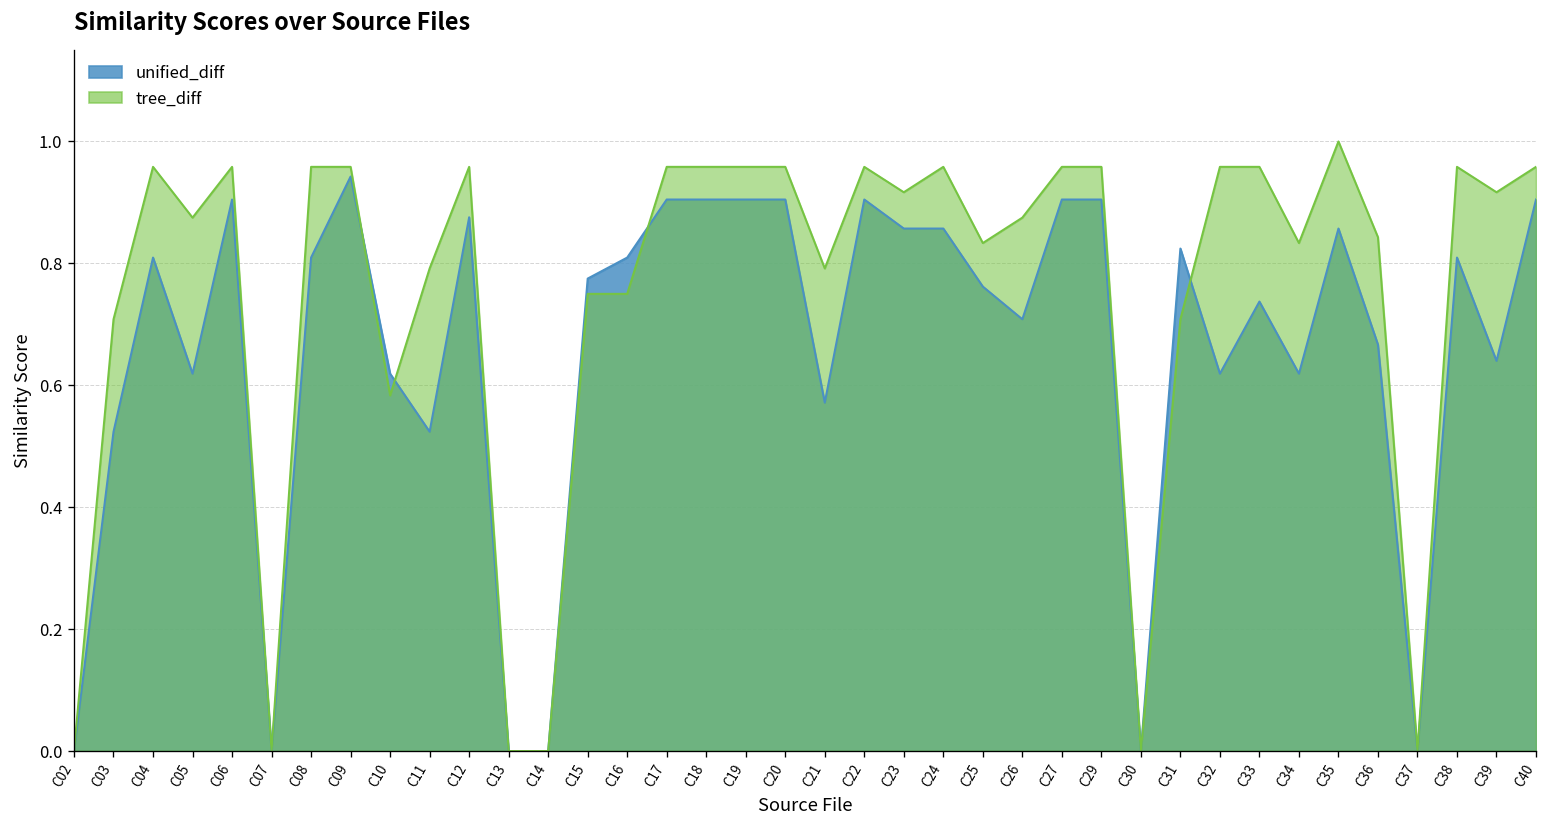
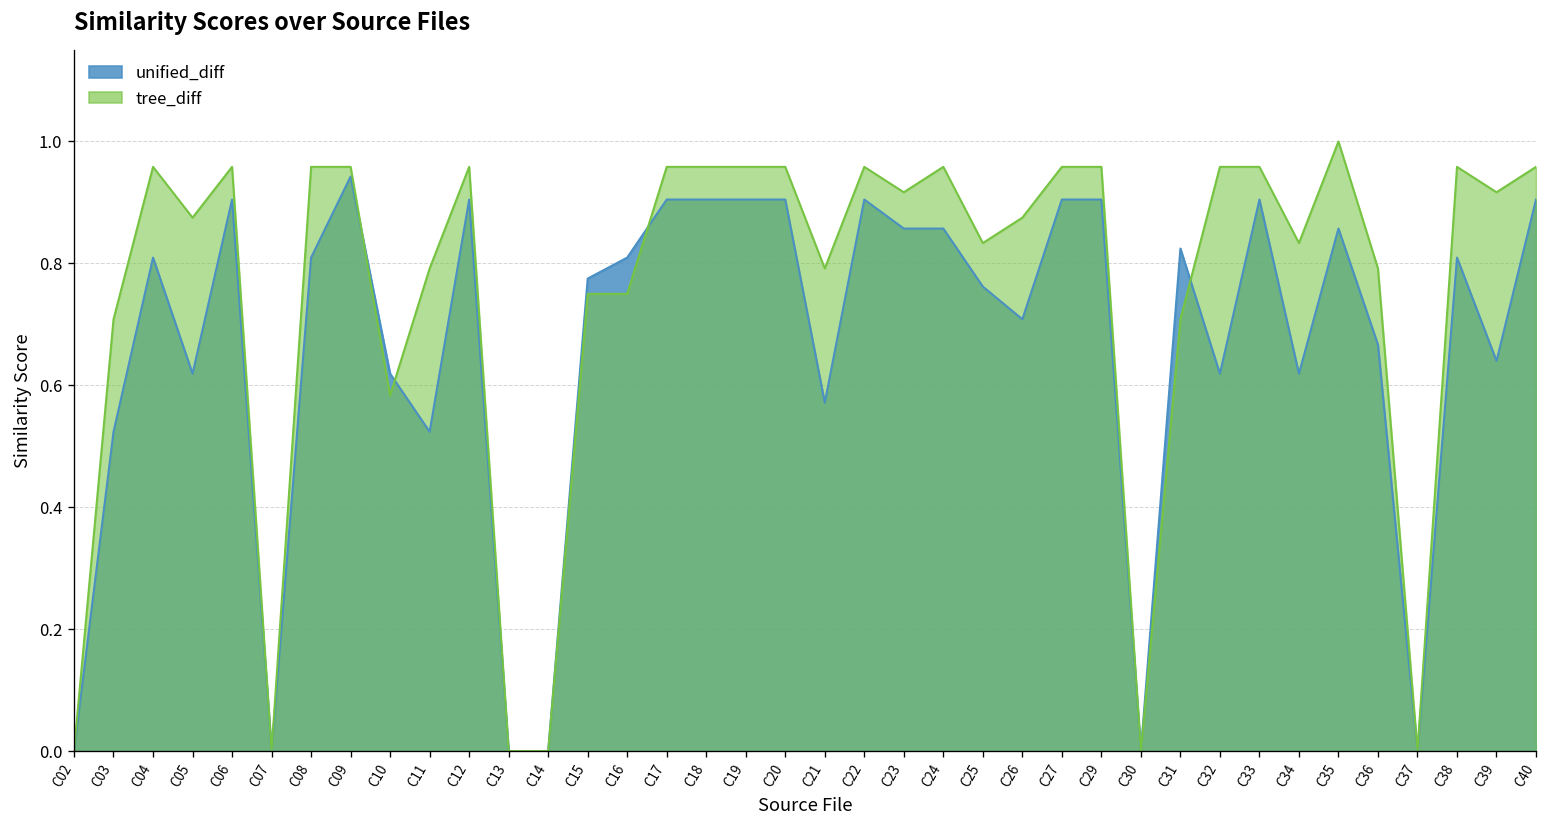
unified_diff, C12: 0.88 -> 0.90
unified_diff, C33: 0.74 -> 0.90
tree_diff, C36: 0.84 -> 0.79
